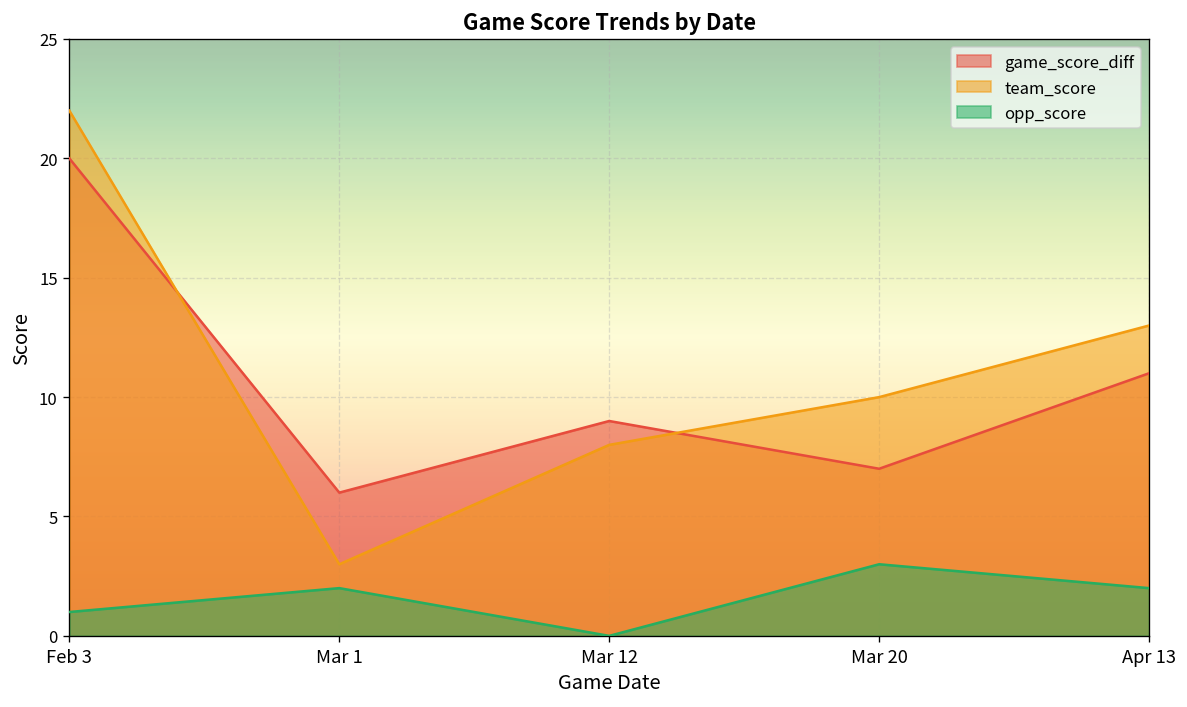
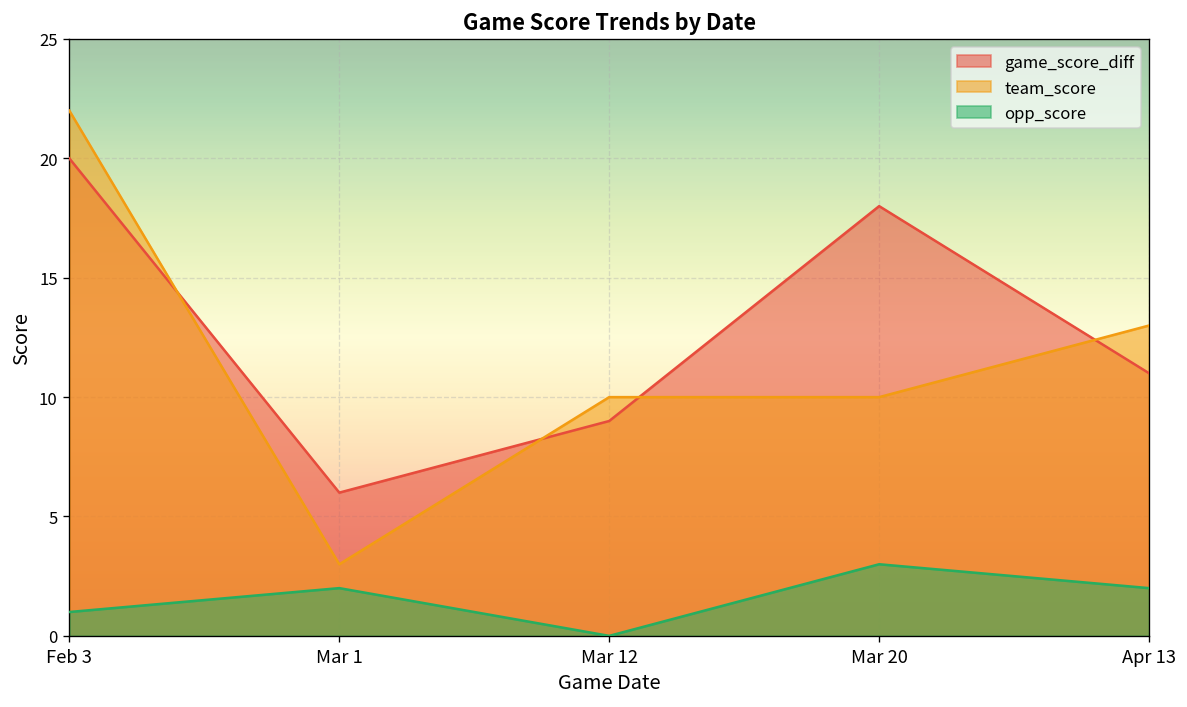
team_score, Mar 12: 8 -> 10
game_score_diff, Mar 20: 7 -> 18
